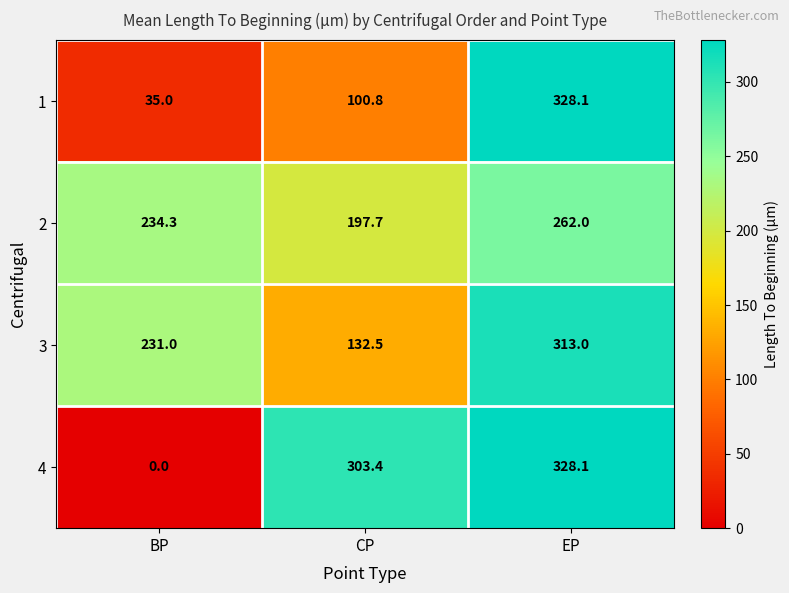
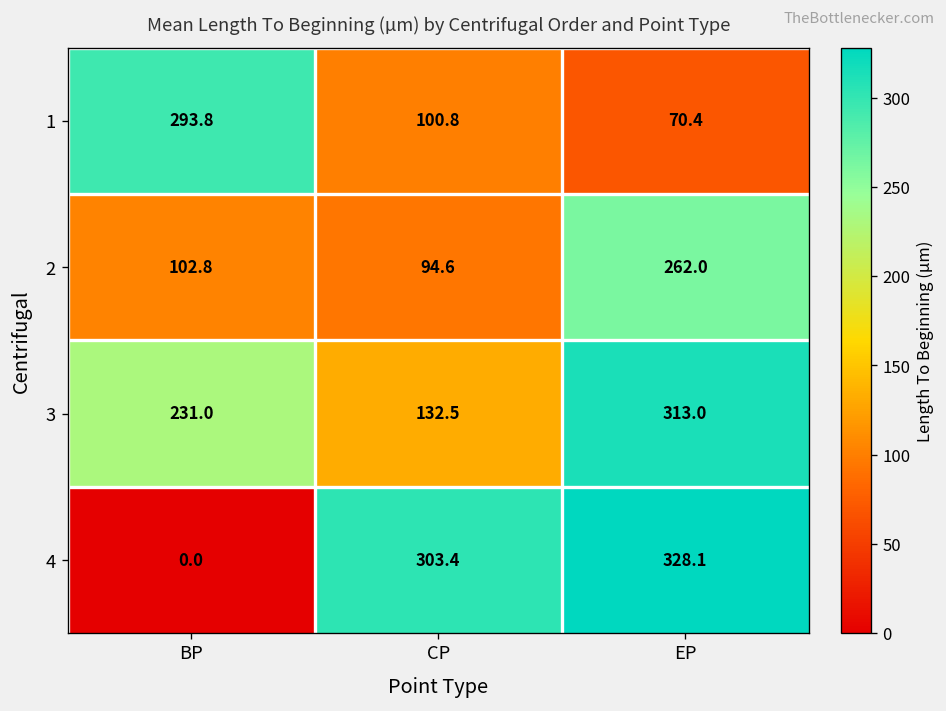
1, BP: 35.0 -> 293.8
1, EP: 328.1 -> 70.4
2, BP: 234.3 -> 102.8
2, CP: 197.7 -> 94.6
